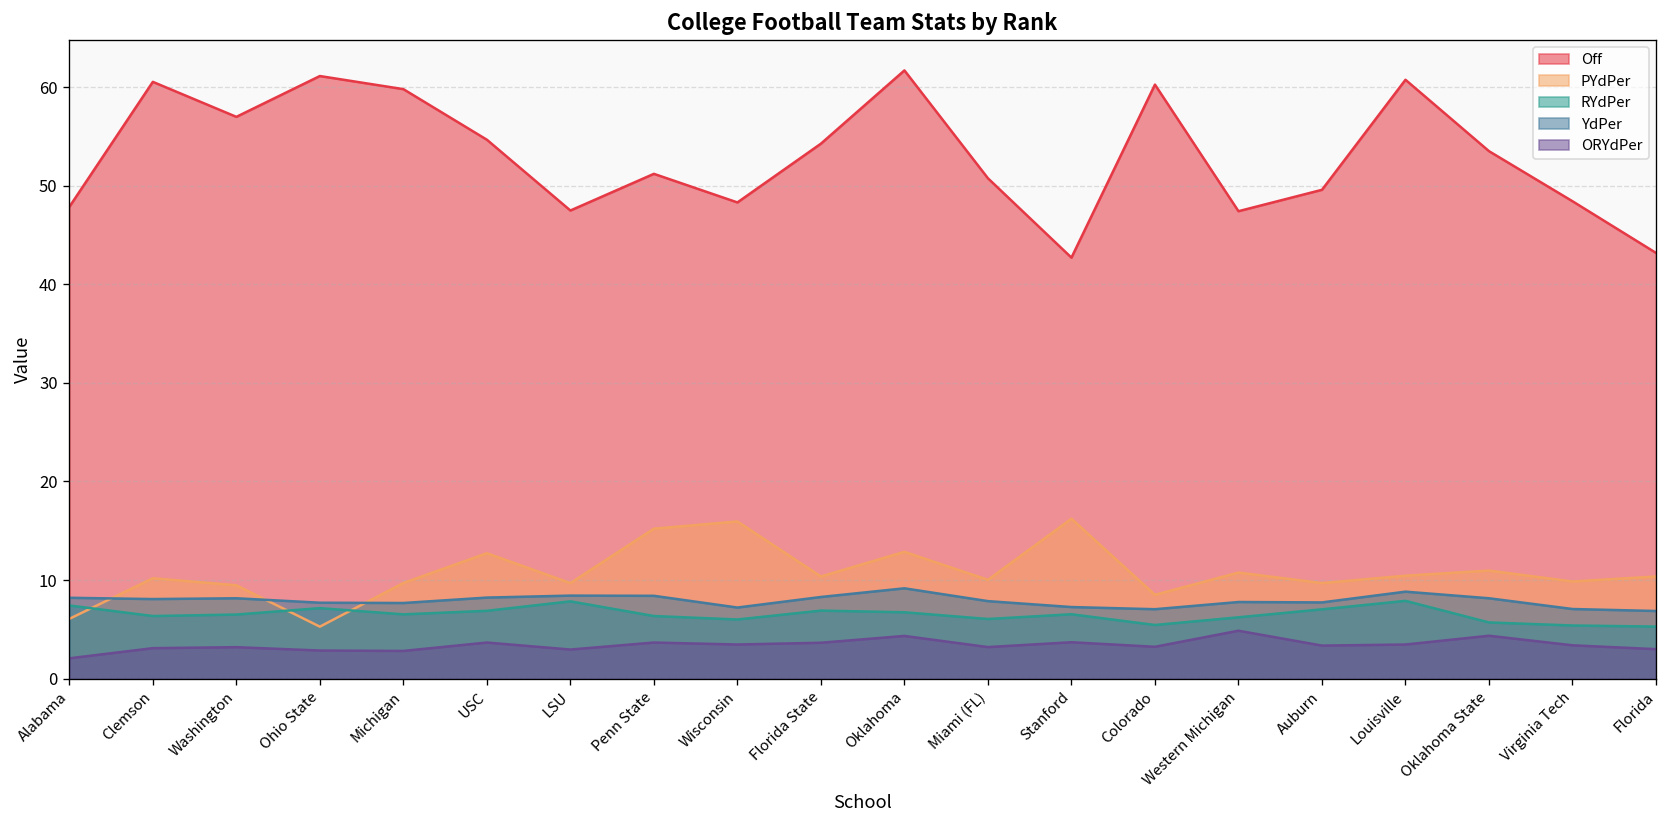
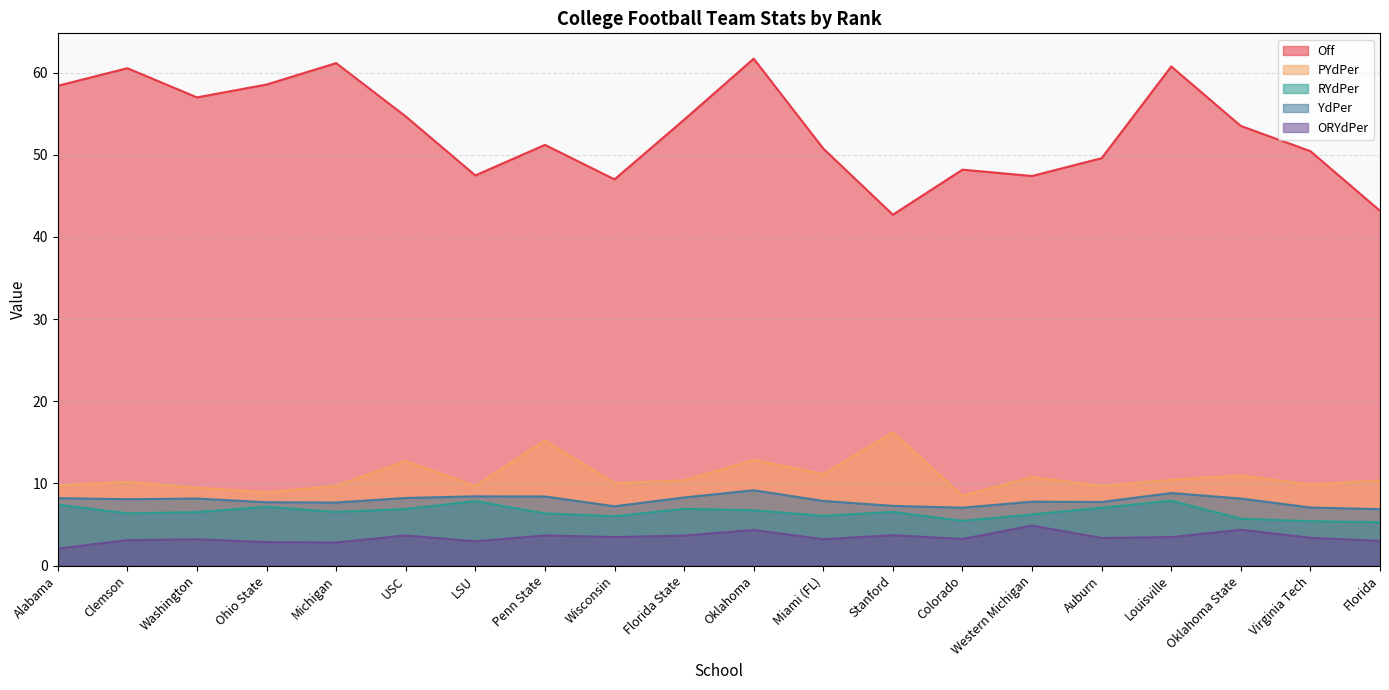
Off, Alabama: 48 -> 58
PYdPer, Alabama: 6 -> 10
Off, Ohio State: 61 -> 59
PYdPer, Ohio State: 5 -> 9
Off, Michigan: 60 -> 61
Off, Wisconsin: 48 -> 47
PYdPer, Wisconsin: 16 -> 10
PYdPer, Miami (FL): 10 -> 11
Off, Colorado: 60 -> 48
Off, Virginia Tech: 48 -> 50
